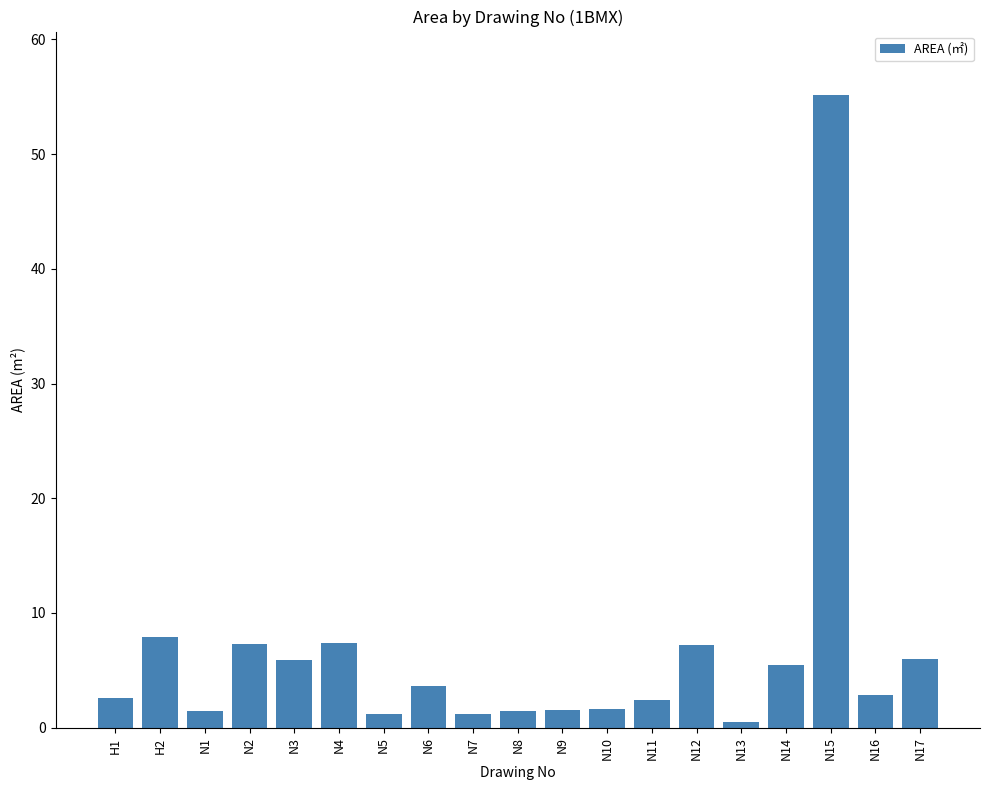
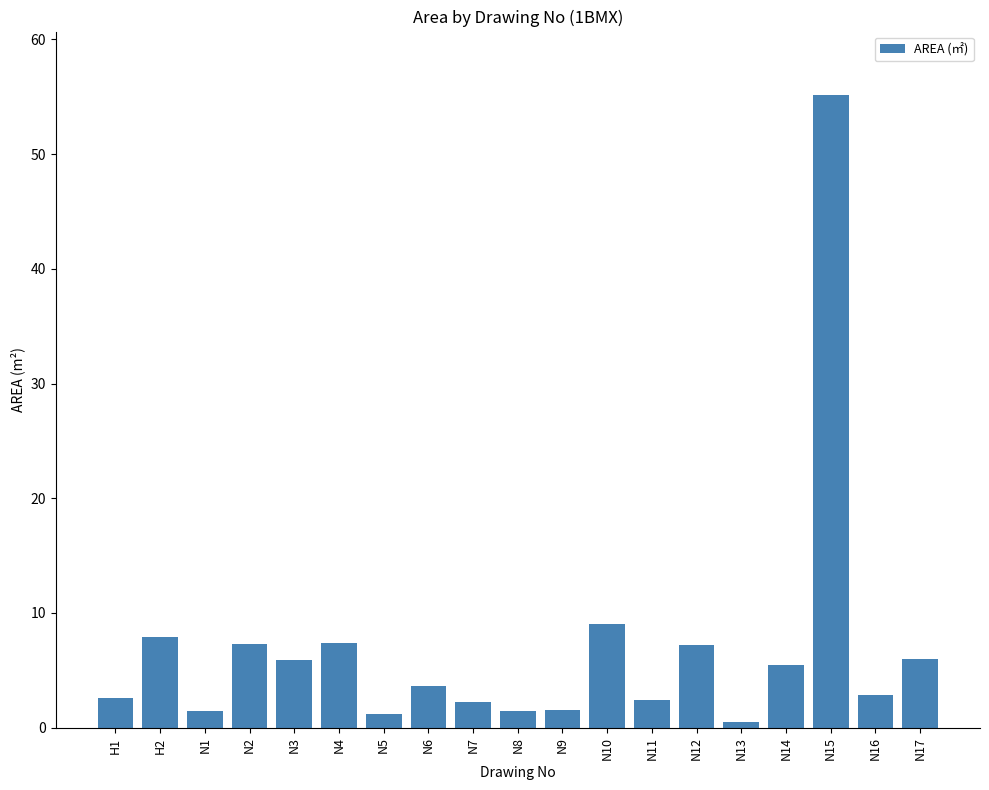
N7: 1.2 -> 2.3
N10: 1.7 -> 9.0
